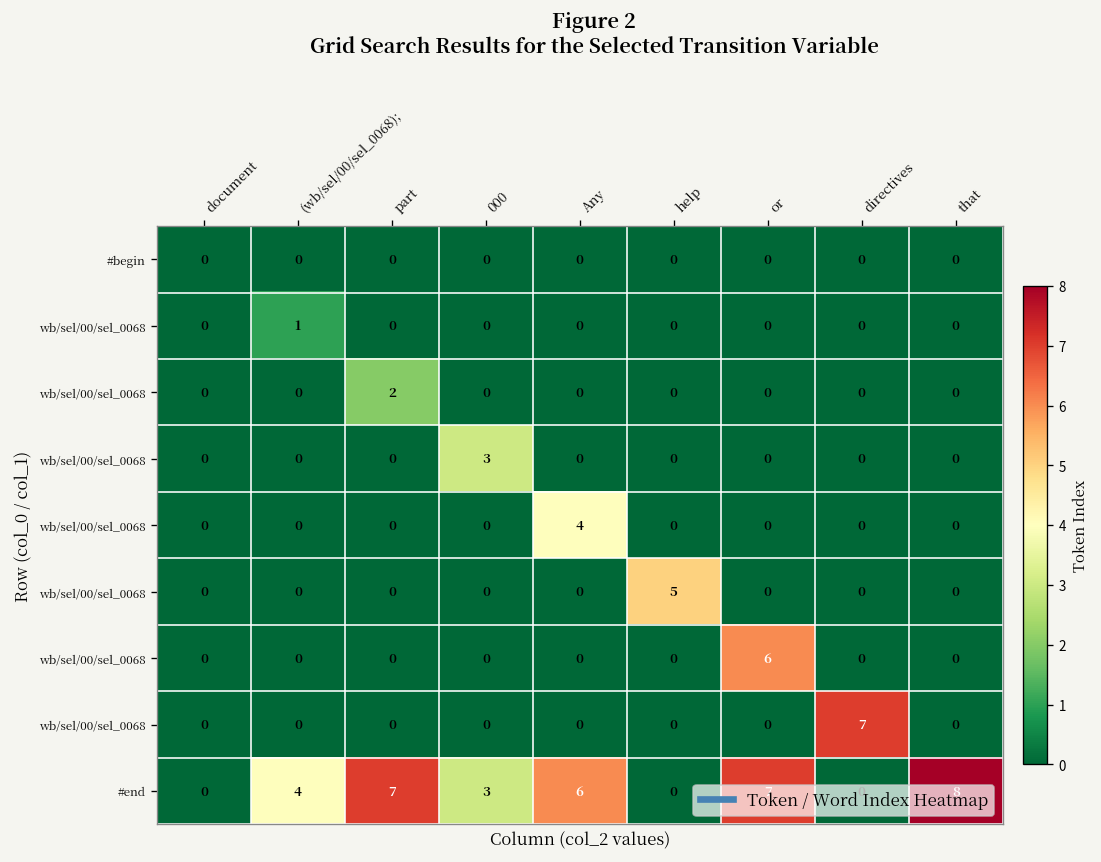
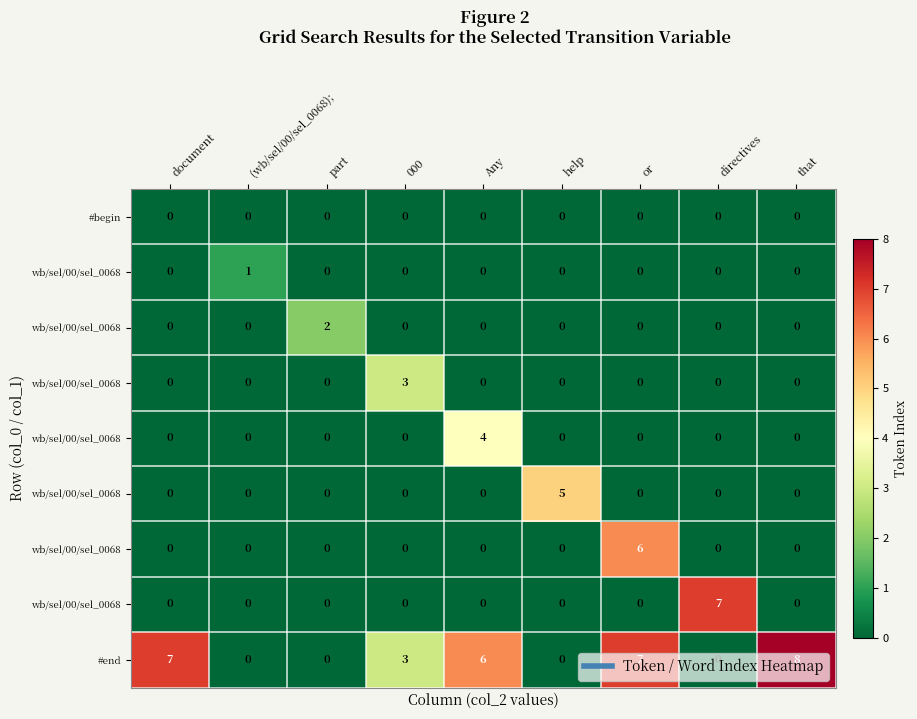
#end, document: 0 -> 7
#end, (wb/sel/00/sel_0068);: 4 -> 0
#end, part: 7 -> 0
